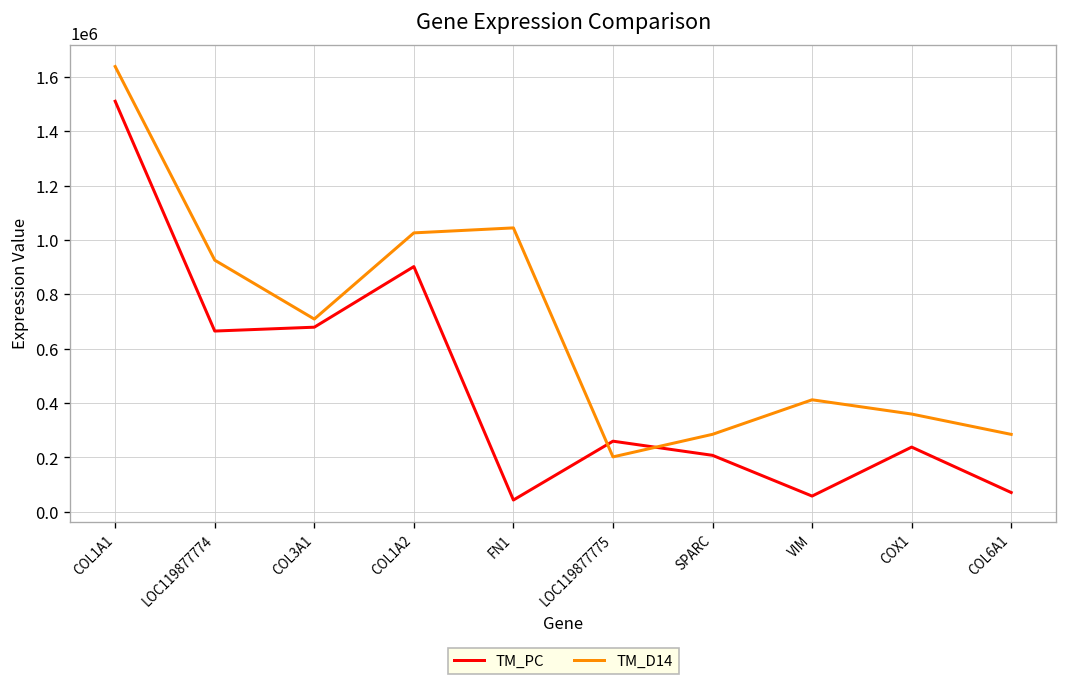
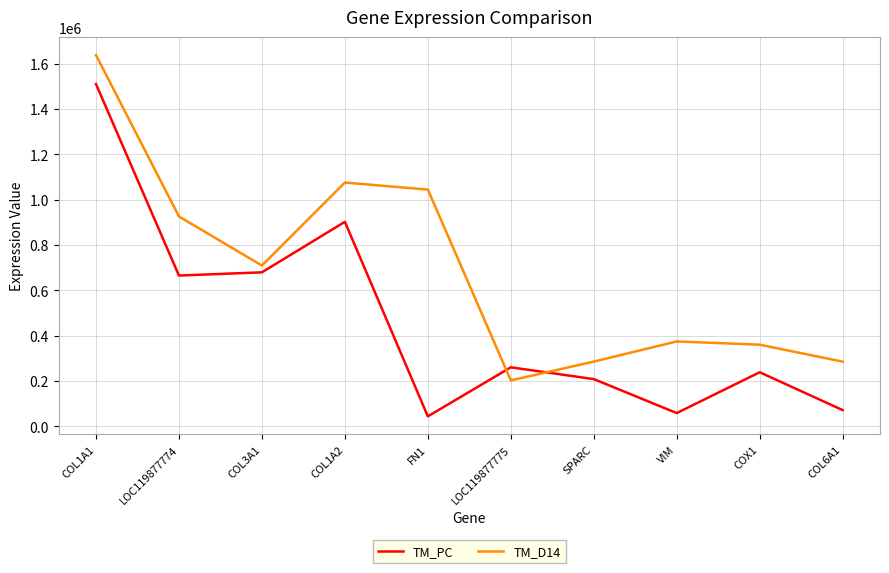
TM_D14, COL1A2: 1030000 -> 1080000
TM_D14, VIM: 410000 -> 370000
